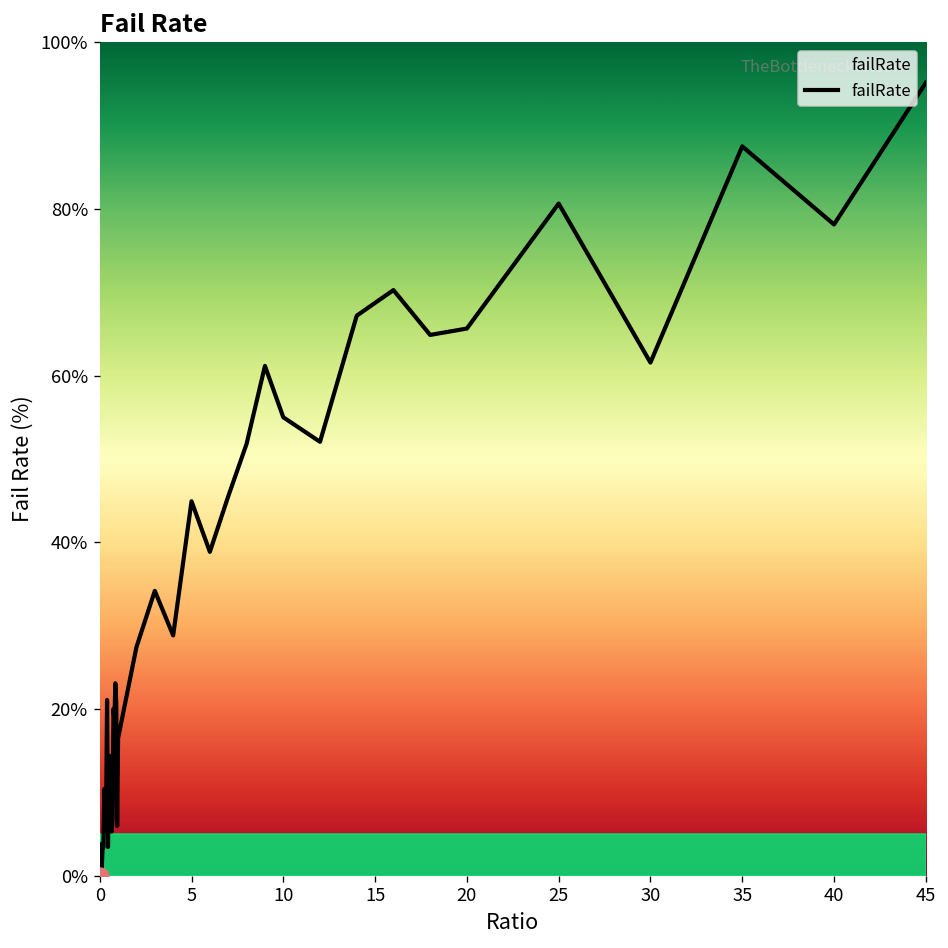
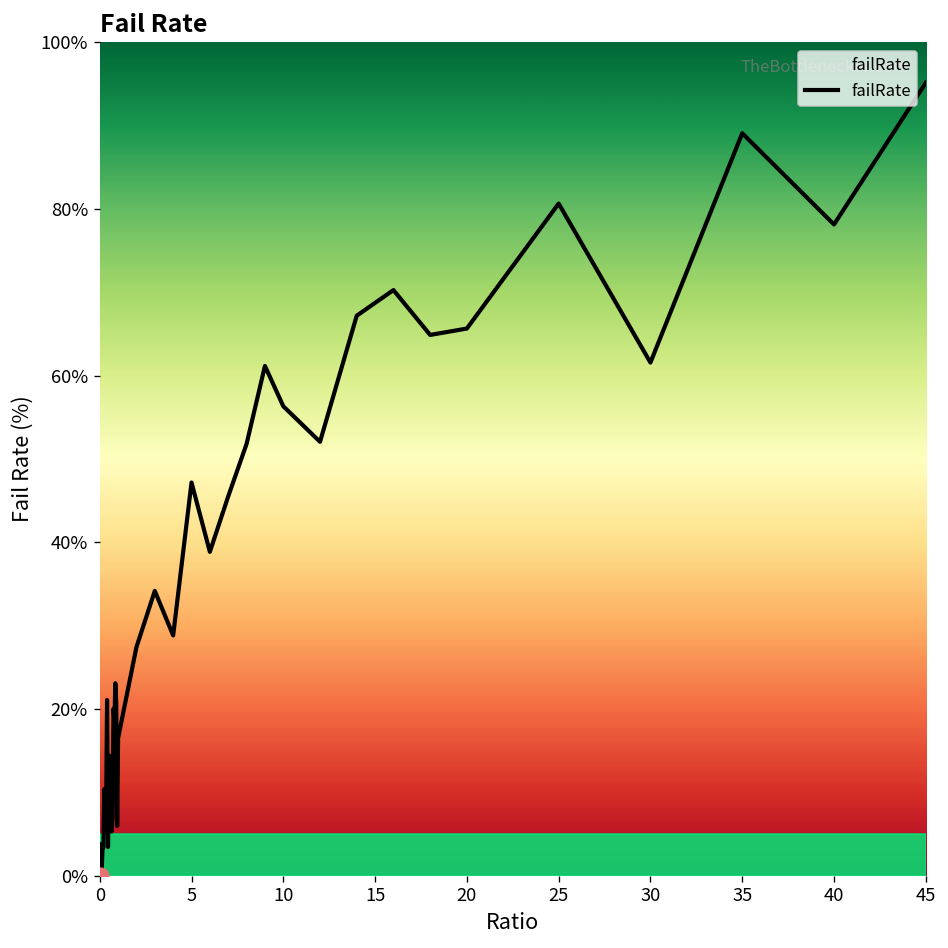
failRate, 5: 45% -> 47%
failRate, 10: 55% -> 56%
failRate, 35: 88% -> 89%
